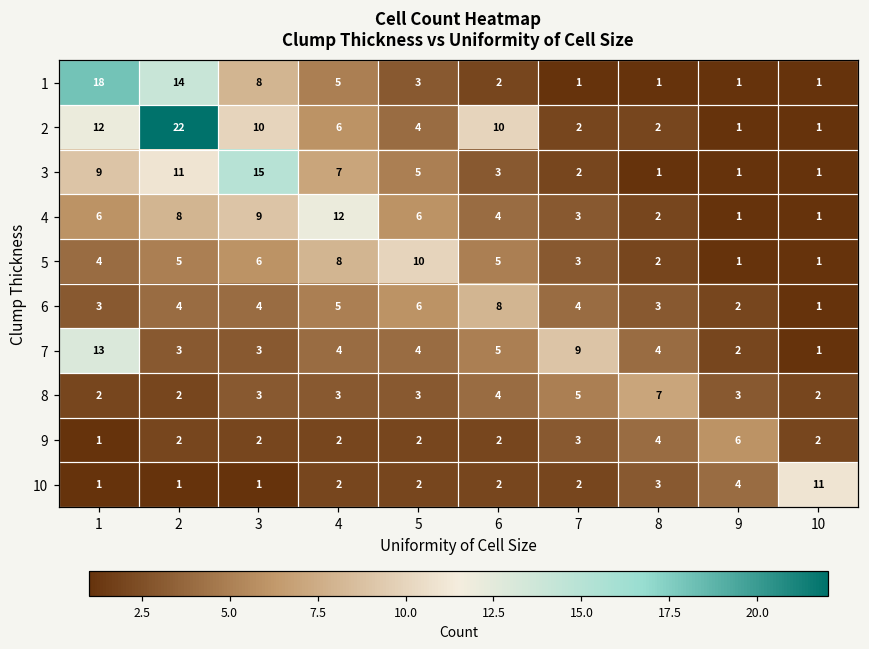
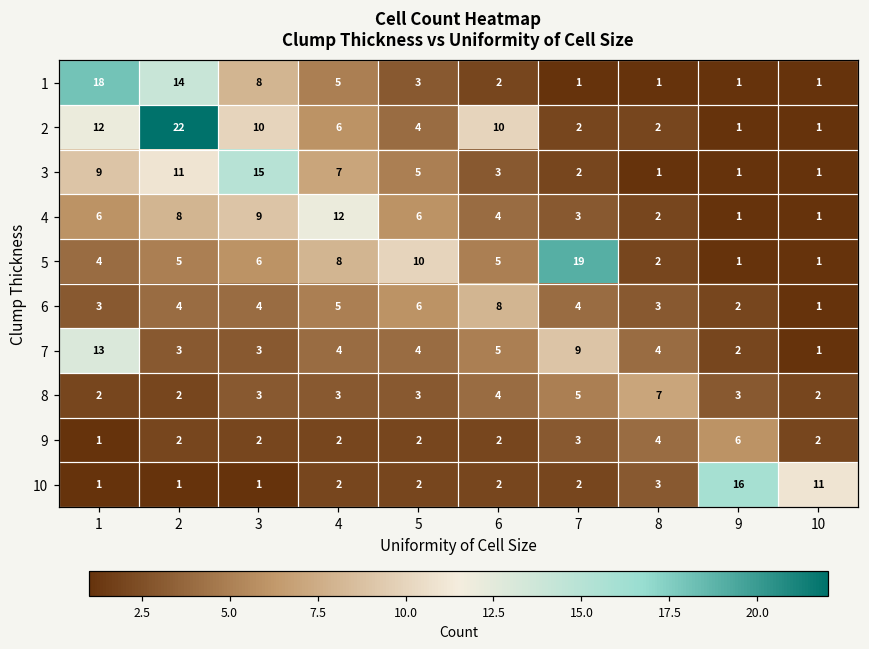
5, 7: 3 -> 19
10, 9: 4 -> 16
